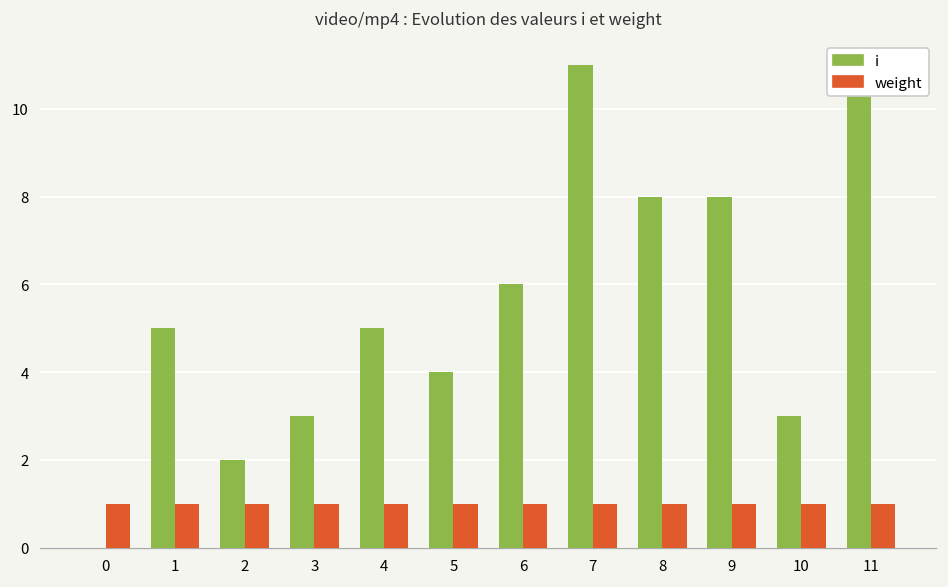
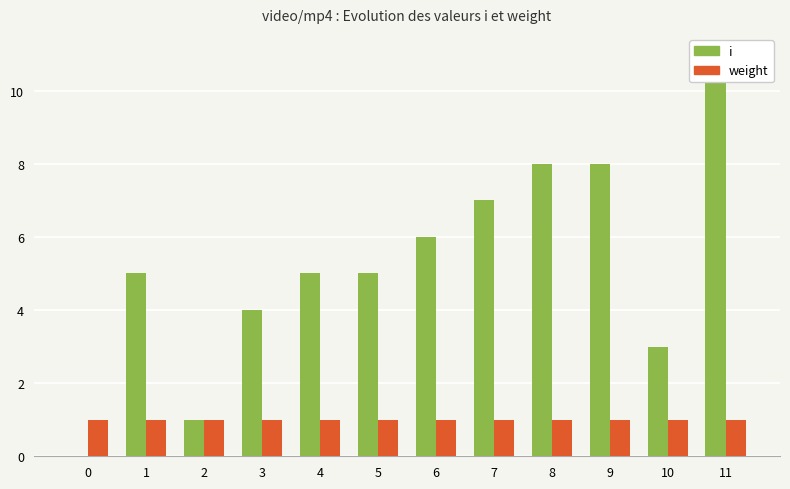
i, 2: 2 -> 1
i, 3: 3 -> 4
i, 5: 4 -> 5
i, 7: 11 -> 7
